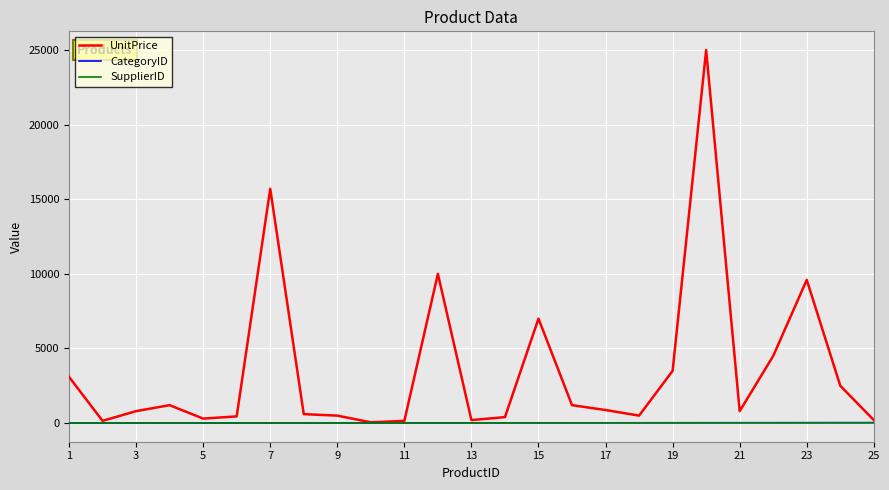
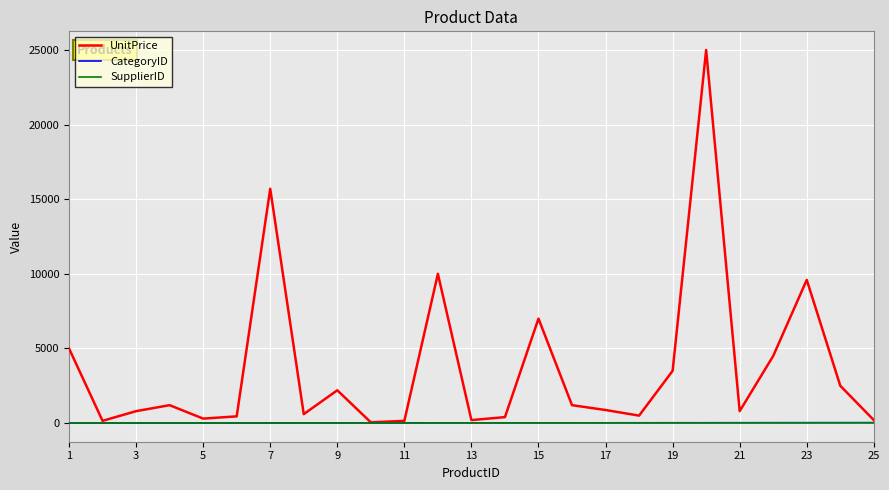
UnitPrice, 1: 3100 -> 5000
UnitPrice, 9: 500 -> 2200
